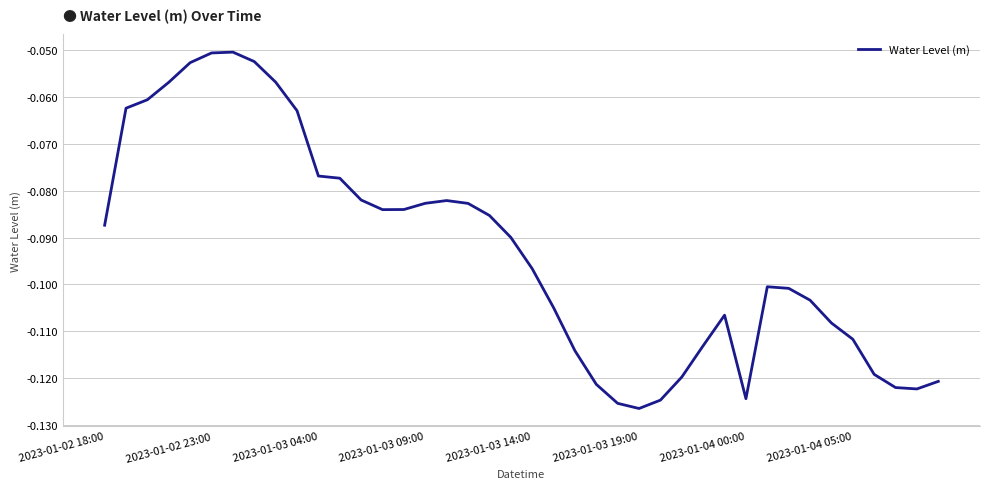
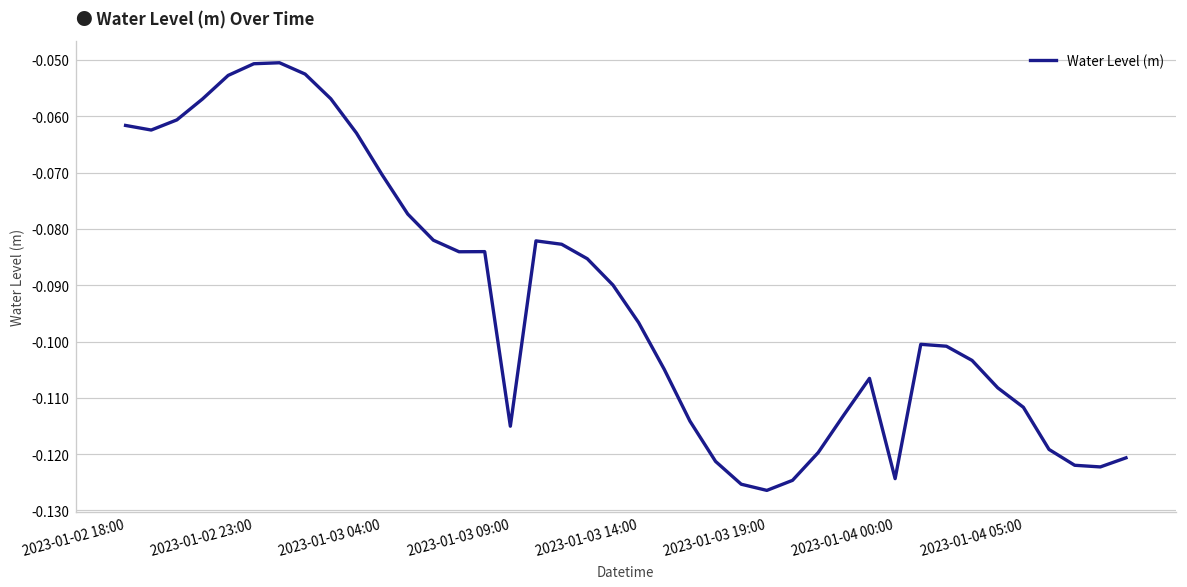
2023-01-02 18:00: -0.087 -> -0.062
2023-01-03 04:00: -0.077 -> -0.070
2023-01-03 09:00: -0.083 -> -0.115
